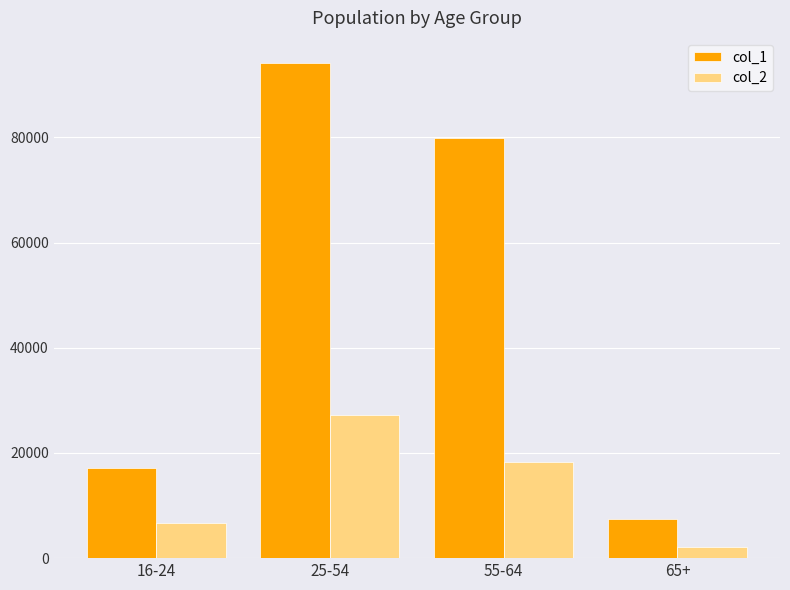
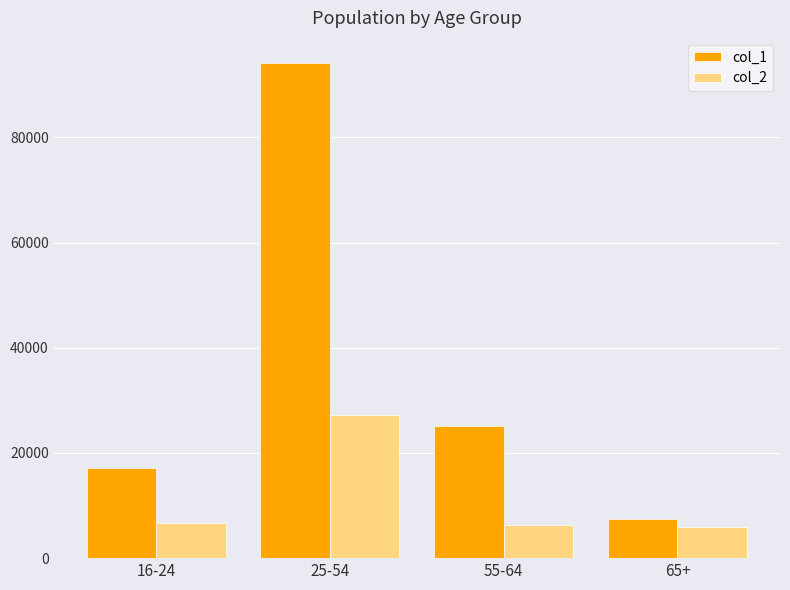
col_1, 55-64: 80000 -> 25000
col_2, 55-64: 18000 -> 6000
col_2, 65+: 2000 -> 6000
